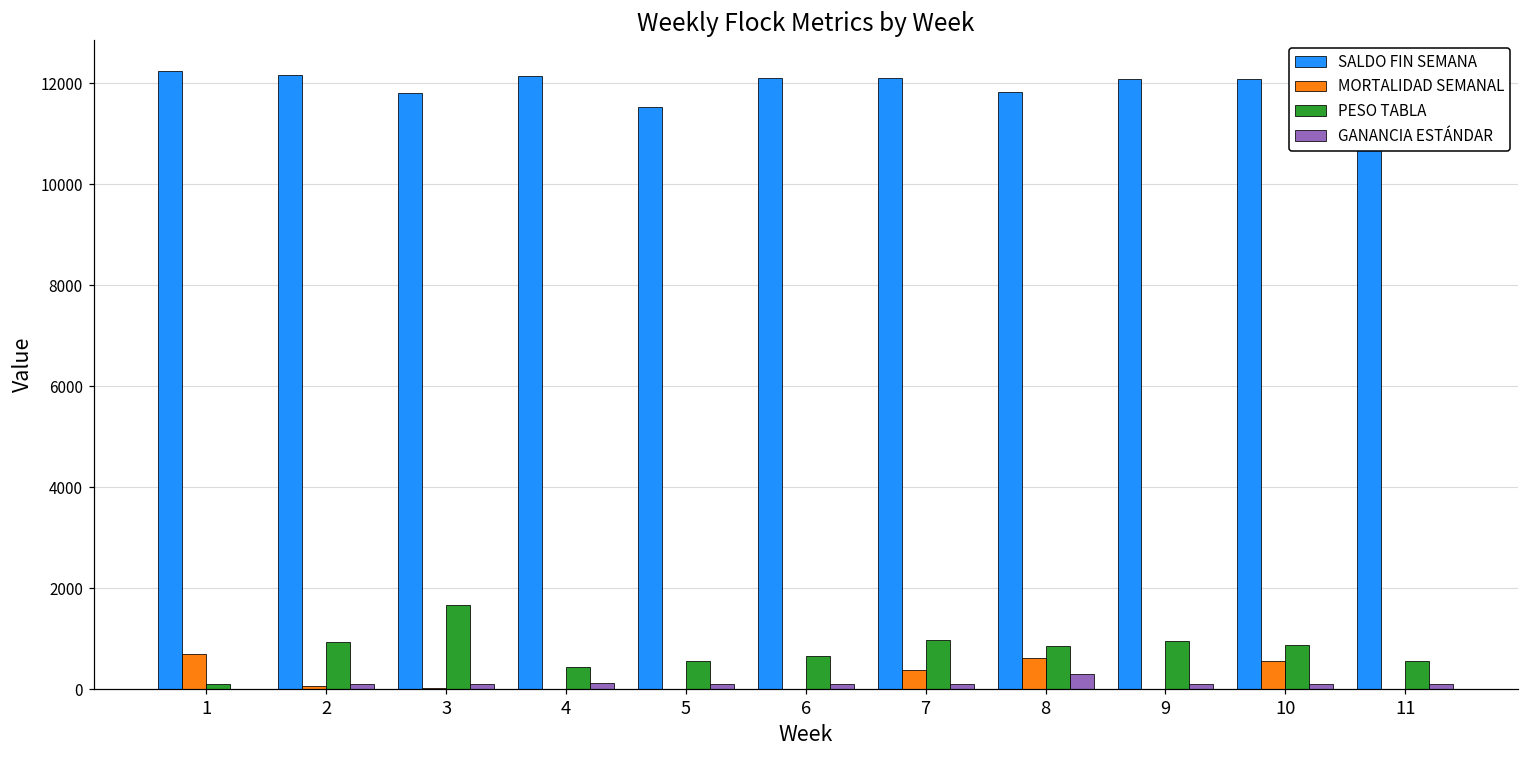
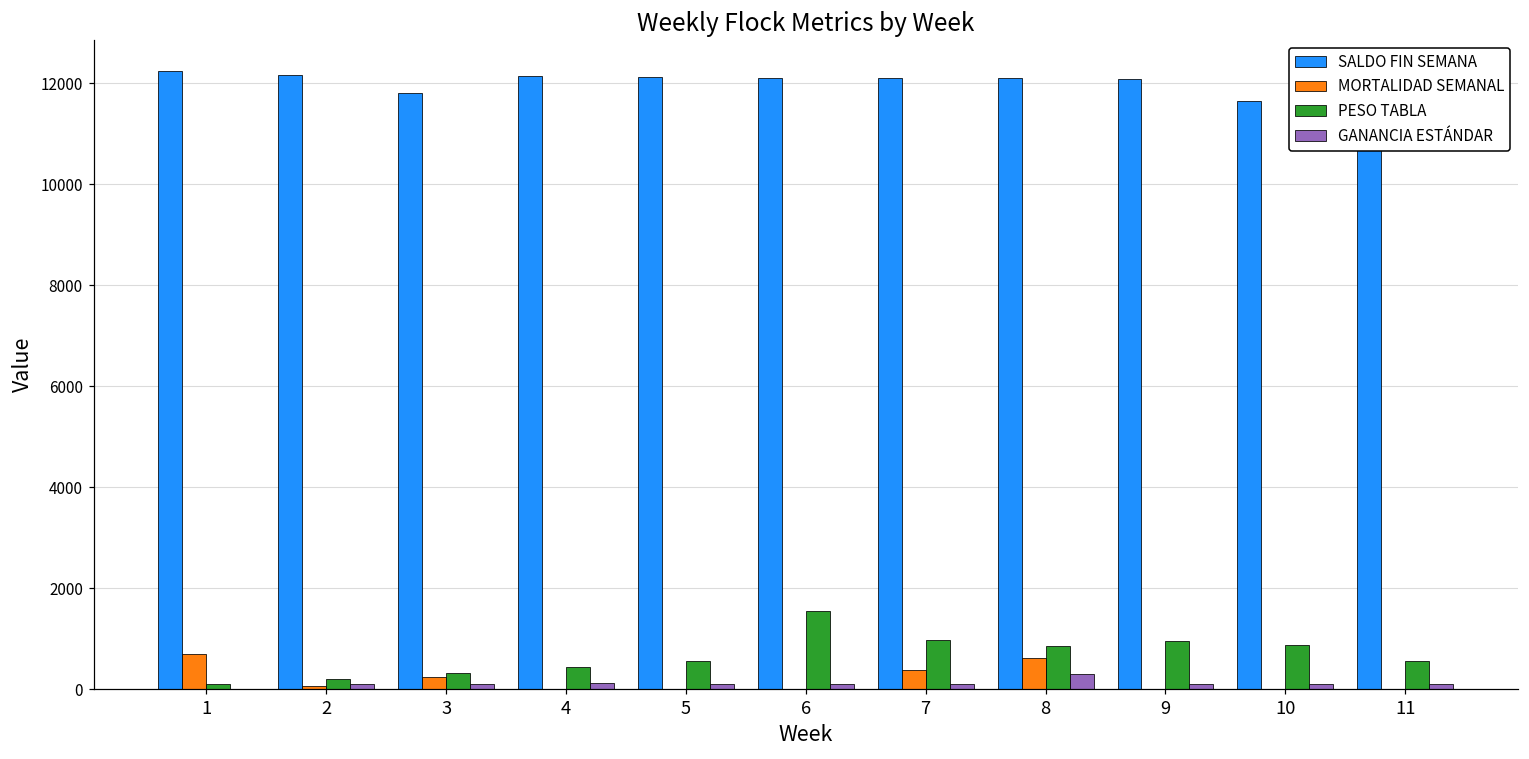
PESO TABLA, 2: 900 -> 200
MORTALIDAD SEMANAL, 3: 0 -> 200
PESO TABLA, 3: 1700 -> 300
SALDO FIN SEMANA, 5: 11500 -> 12100
PESO TABLA, 6: 700 -> 1600
SALDO FIN SEMANA, 8: 11800 -> 12100
SALDO FIN SEMANA, 10: 12100 -> 11600
MORTALIDAD SEMANAL, 10: 600 -> 0
